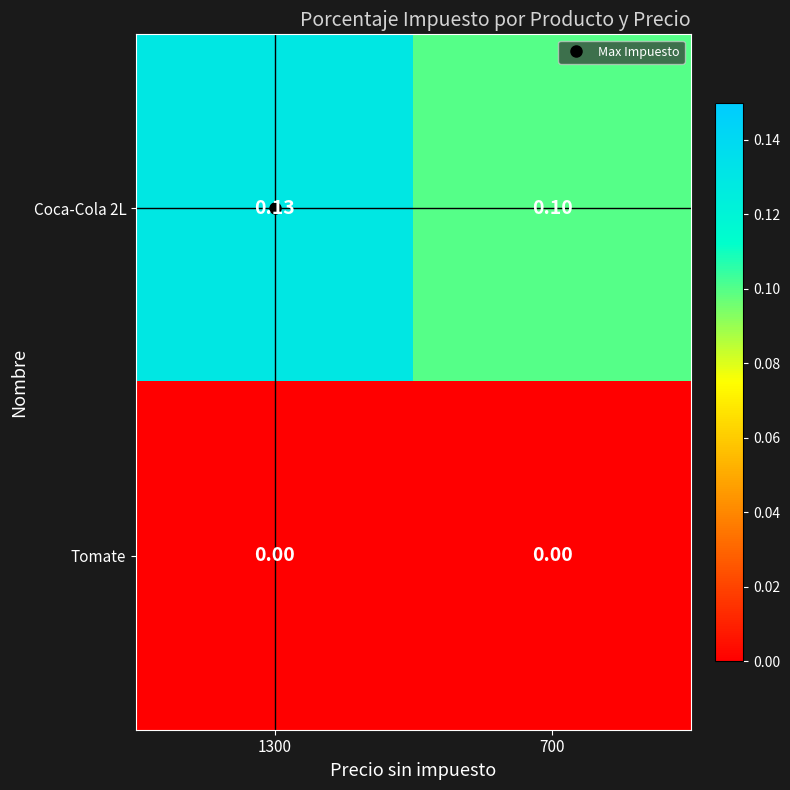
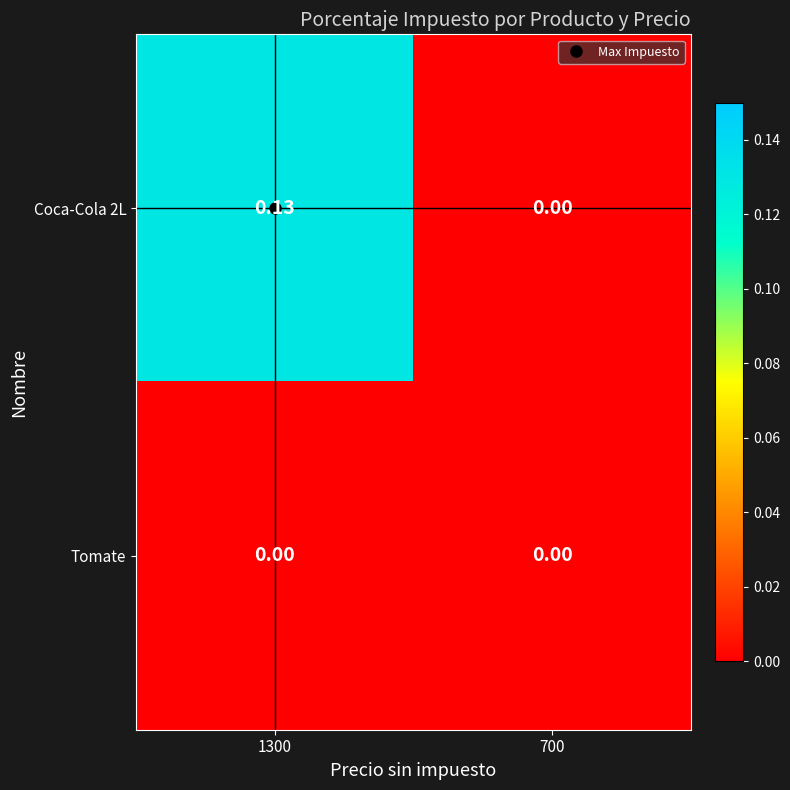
Coca-Cola 2L, 700: 0.10 -> 0.00
